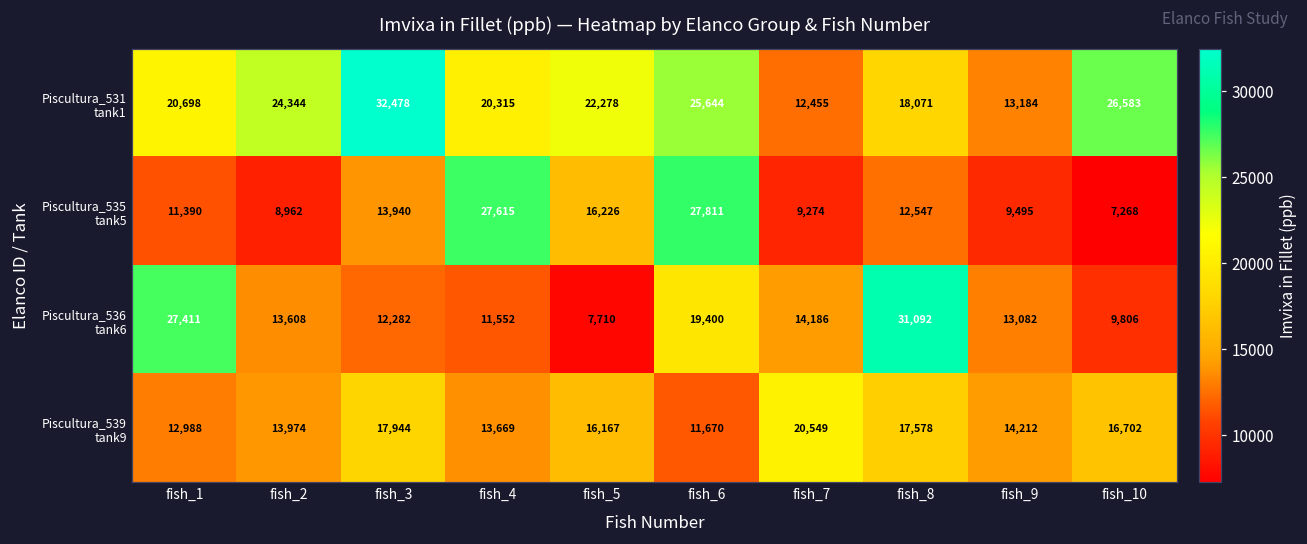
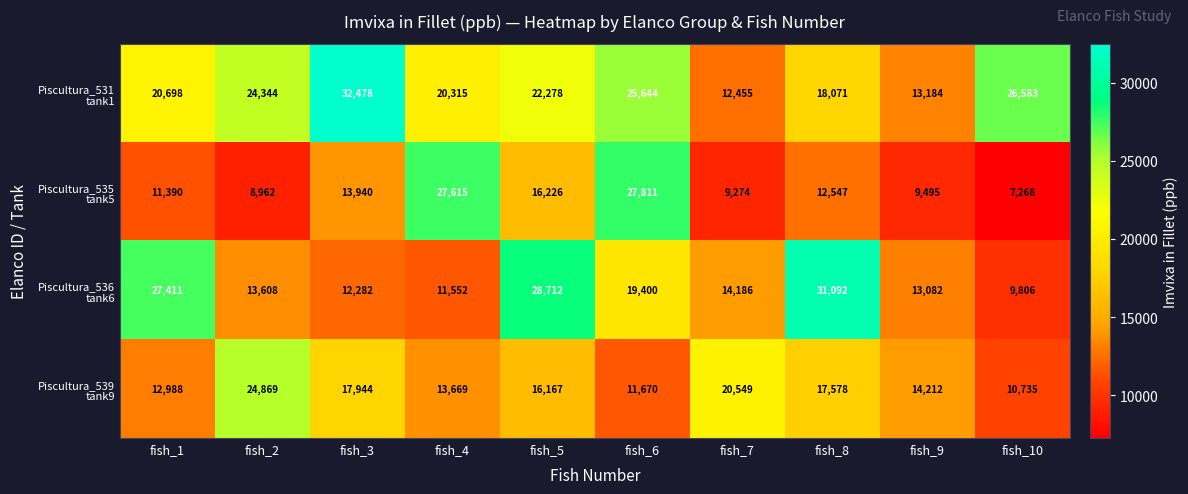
Piscultura_536 tank6, fish_5: 7,710 -> 28,712
Piscultura_539 tank9, fish_2: 13,974 -> 24,869
Piscultura_539 tank9, fish_10: 16,702 -> 10,735
